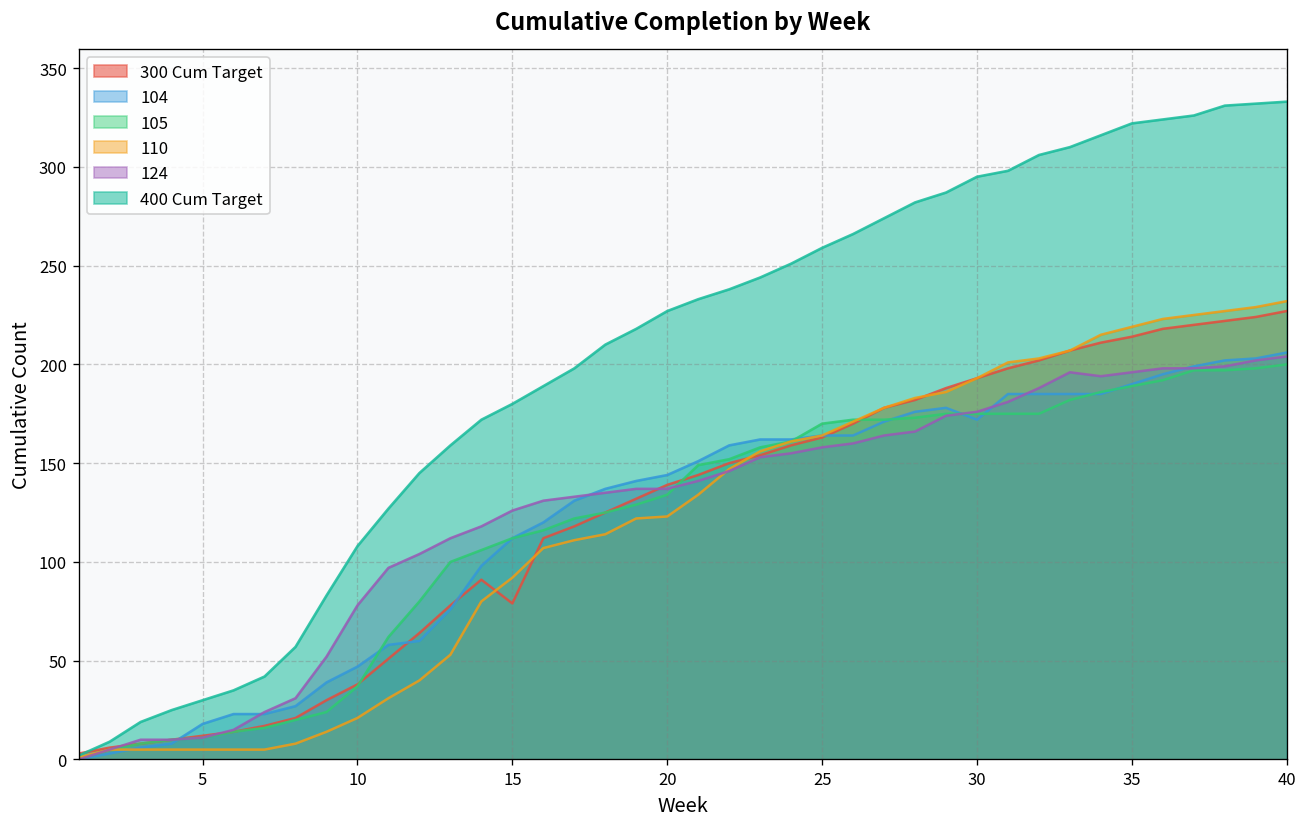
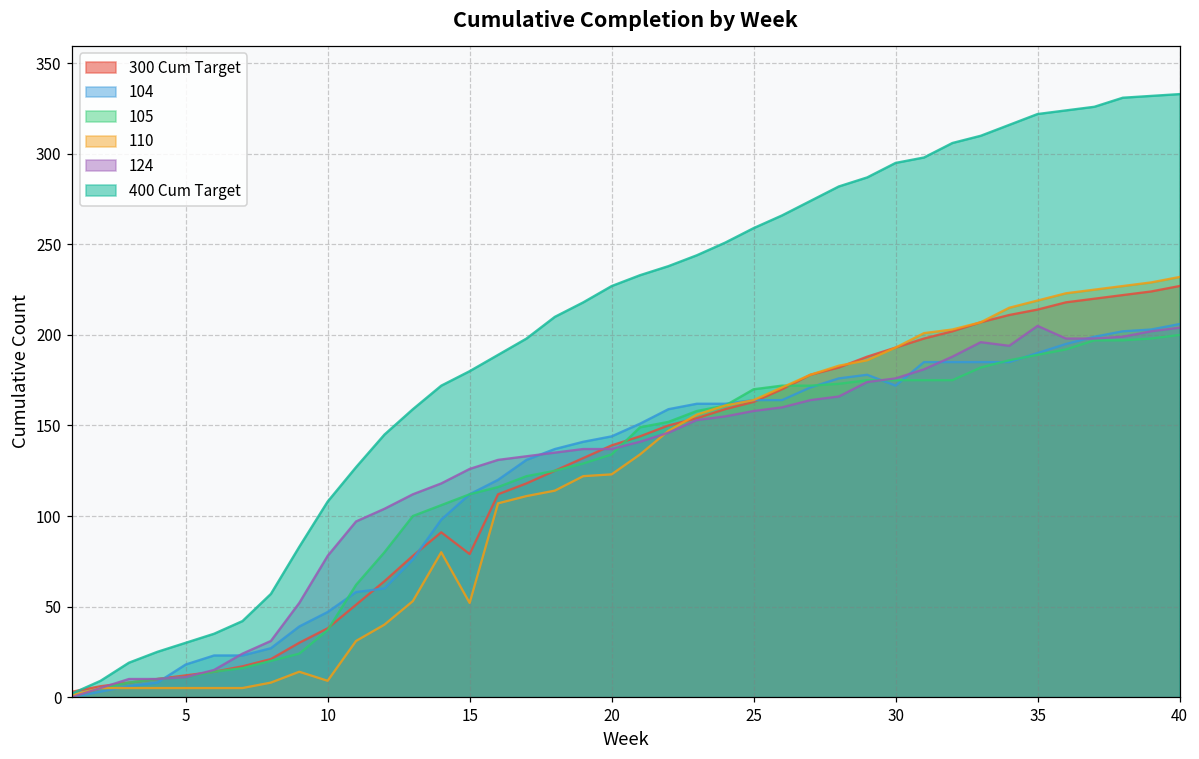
110, 10: 21 -> 9
110, 15: 92 -> 52
124, 35: 196 -> 205
